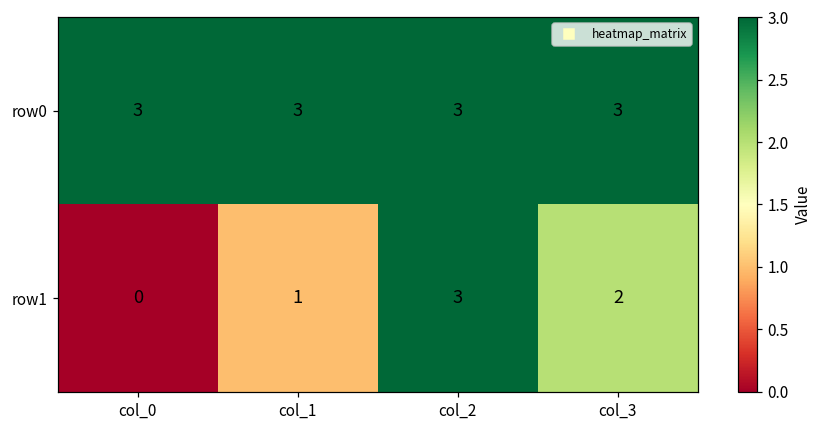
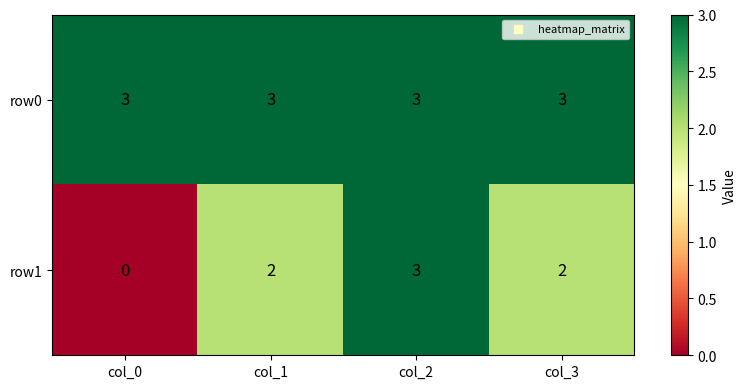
row1, col_1: 1 -> 2
